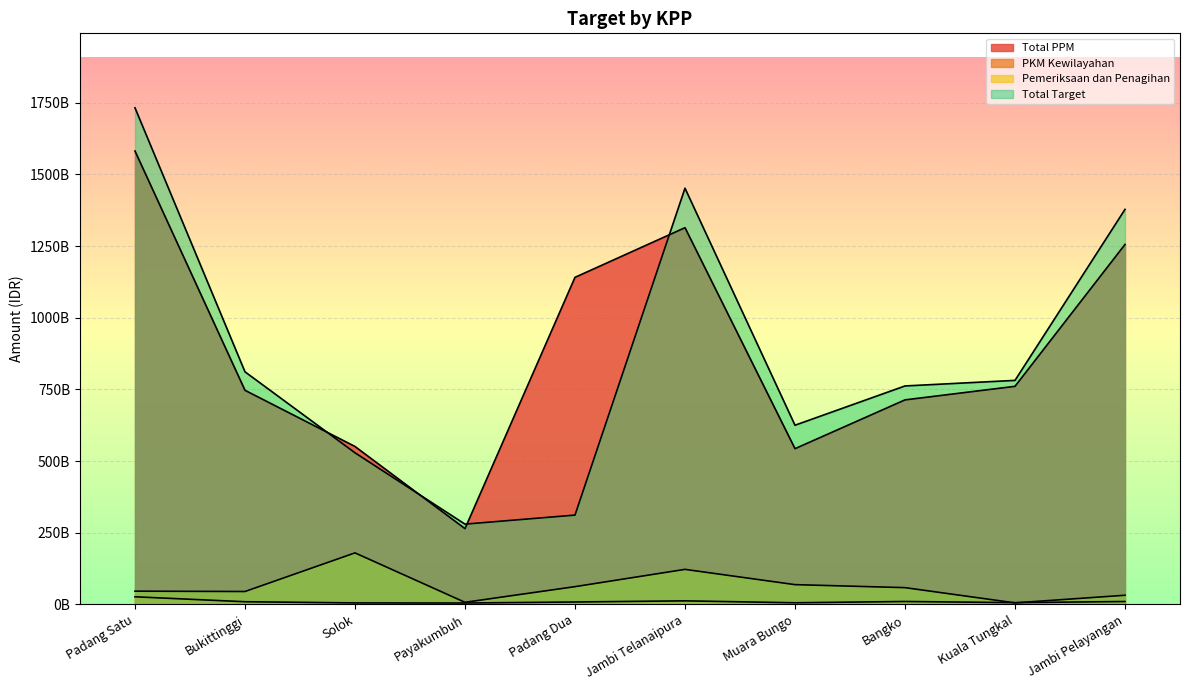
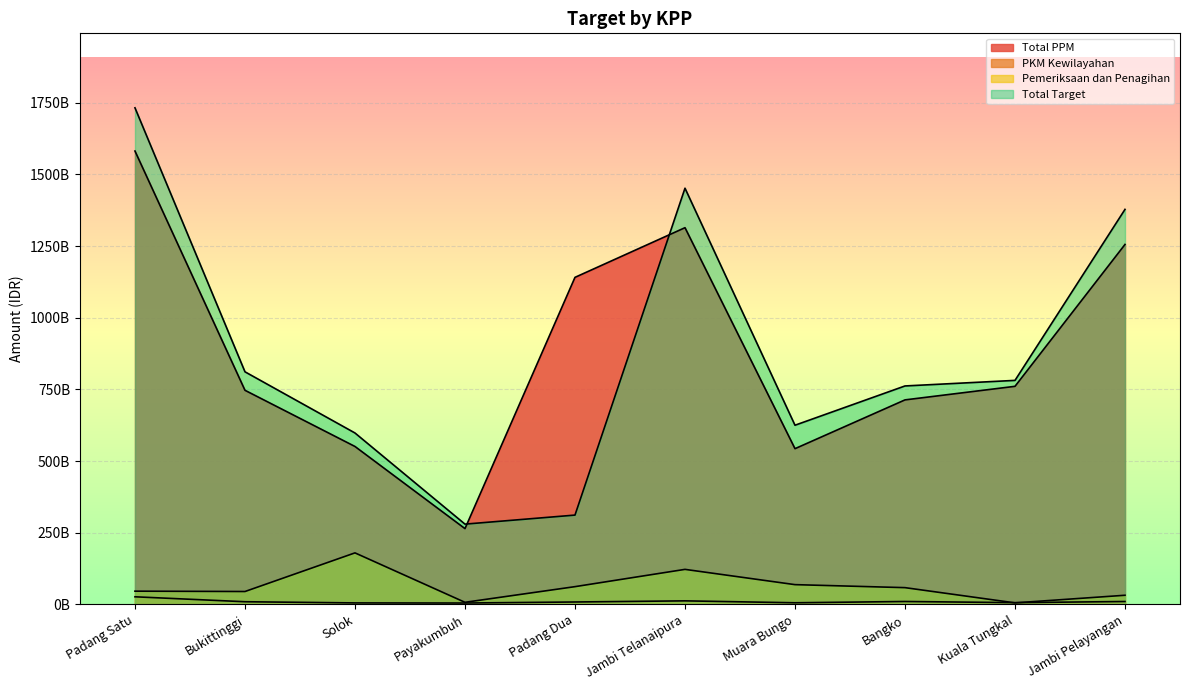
Total Target, Solok: 530000000000 -> 600000000000
